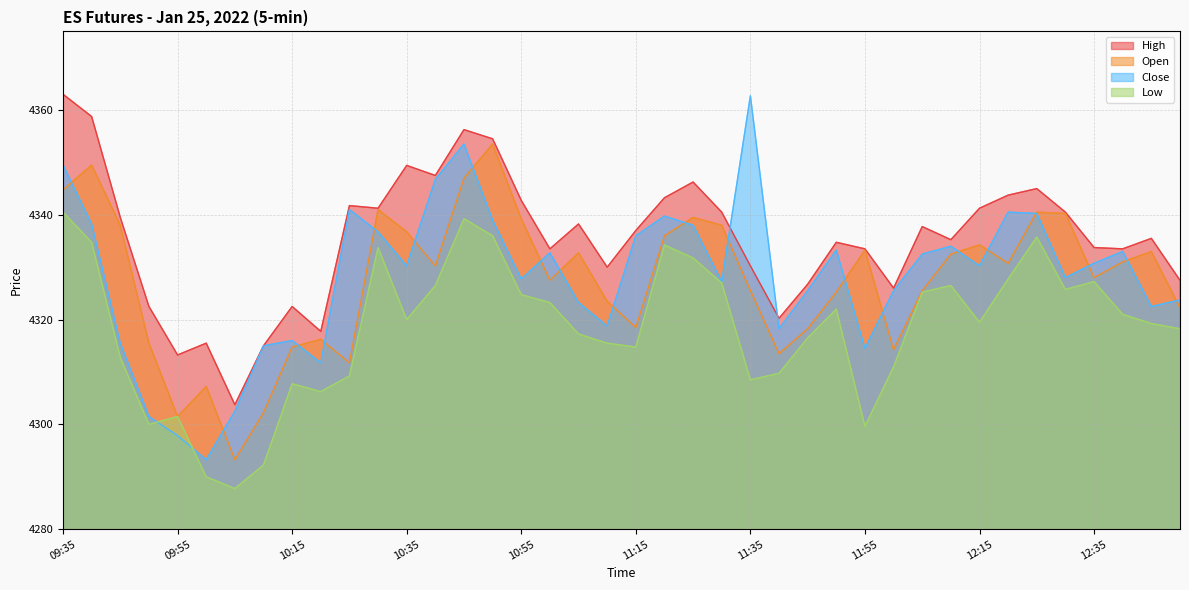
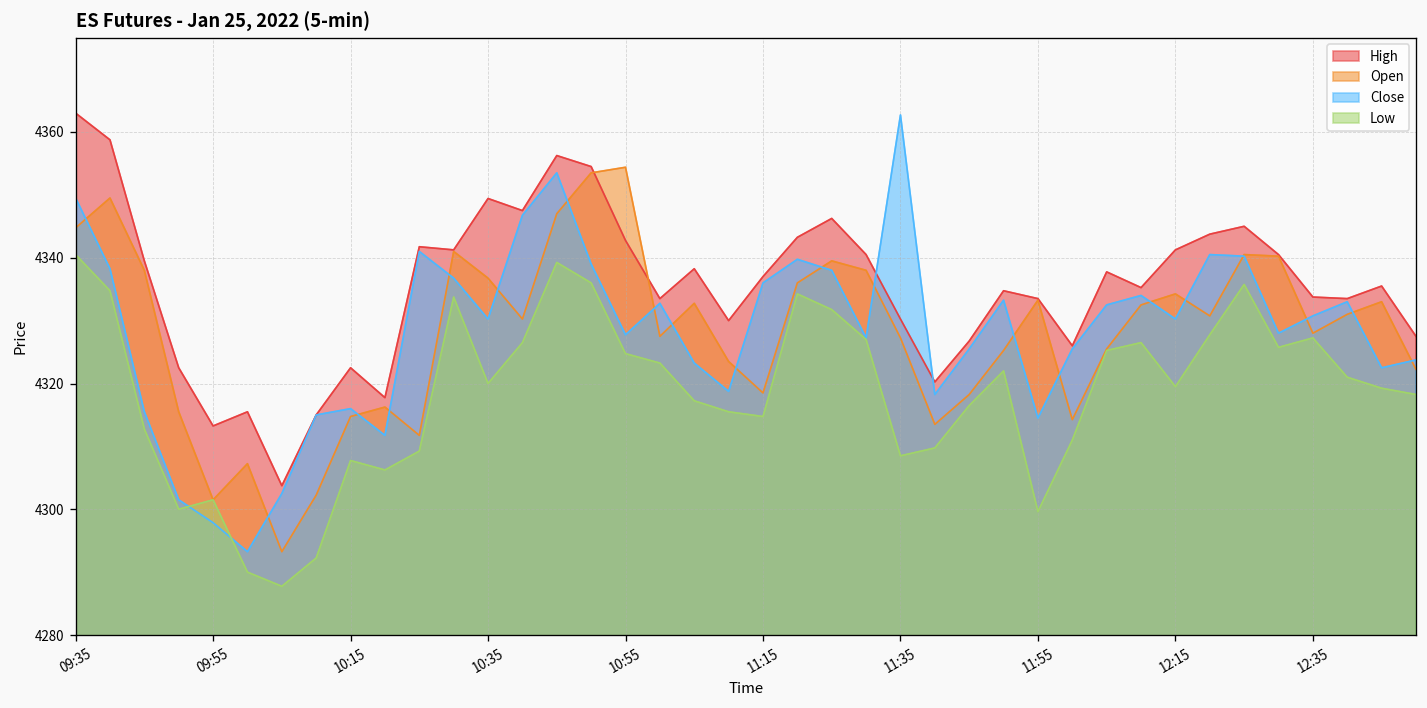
Open, 10:55: 4339 -> 4354
Open, 11:35: 4326 -> 4327
